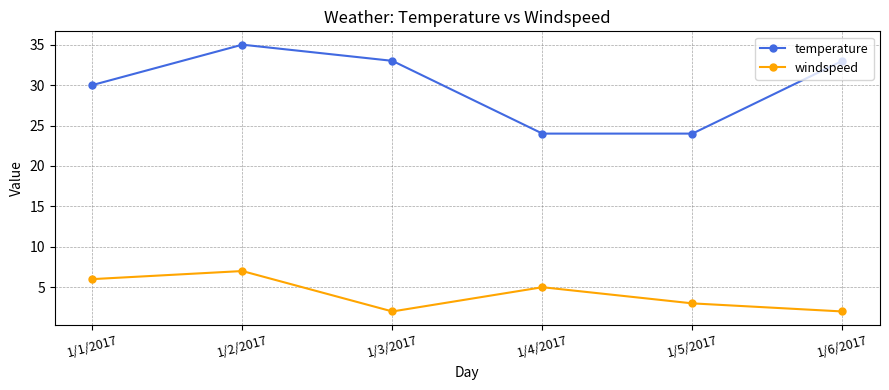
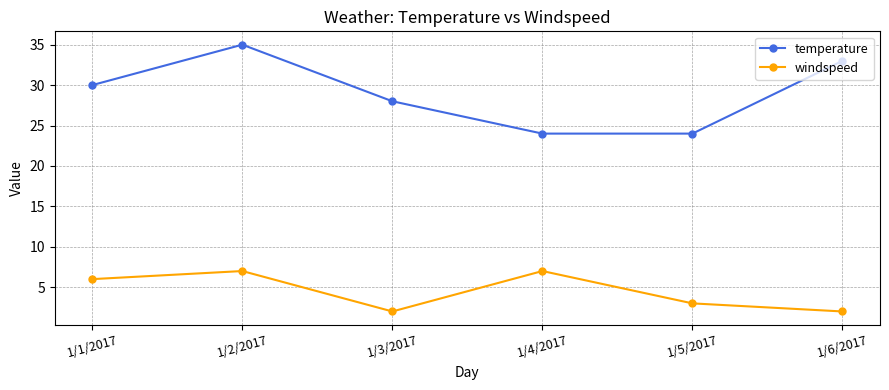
temperature, 1/3/2017: 33 -> 28
windspeed, 1/4/2017: 5 -> 7
